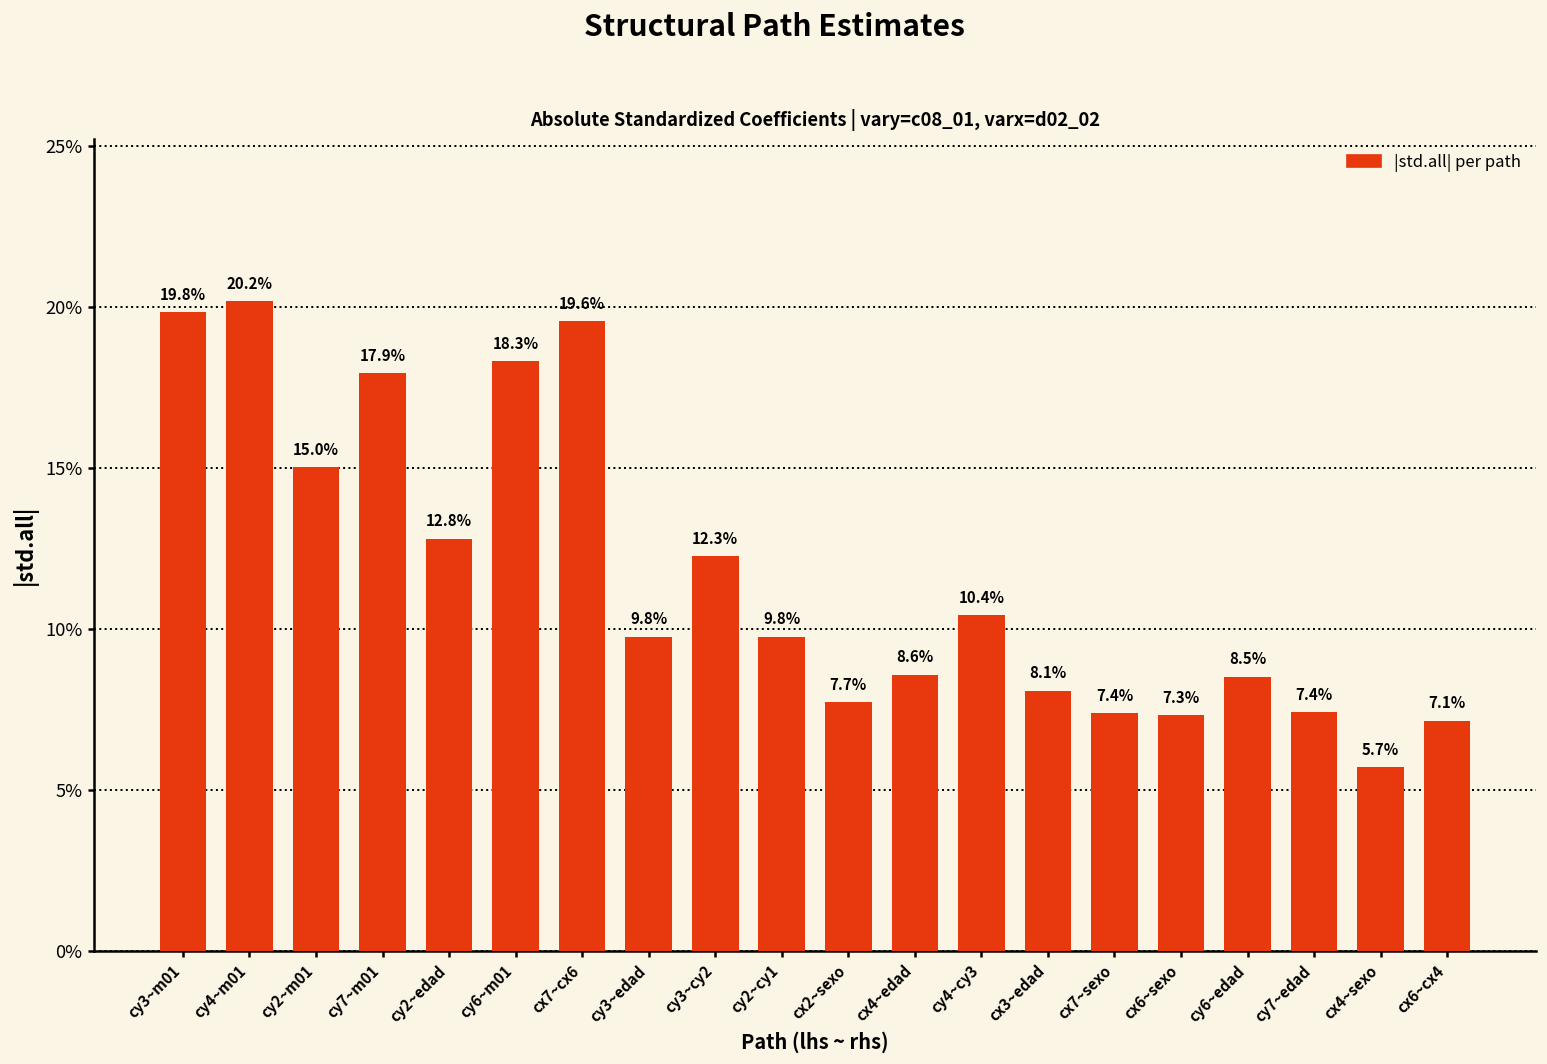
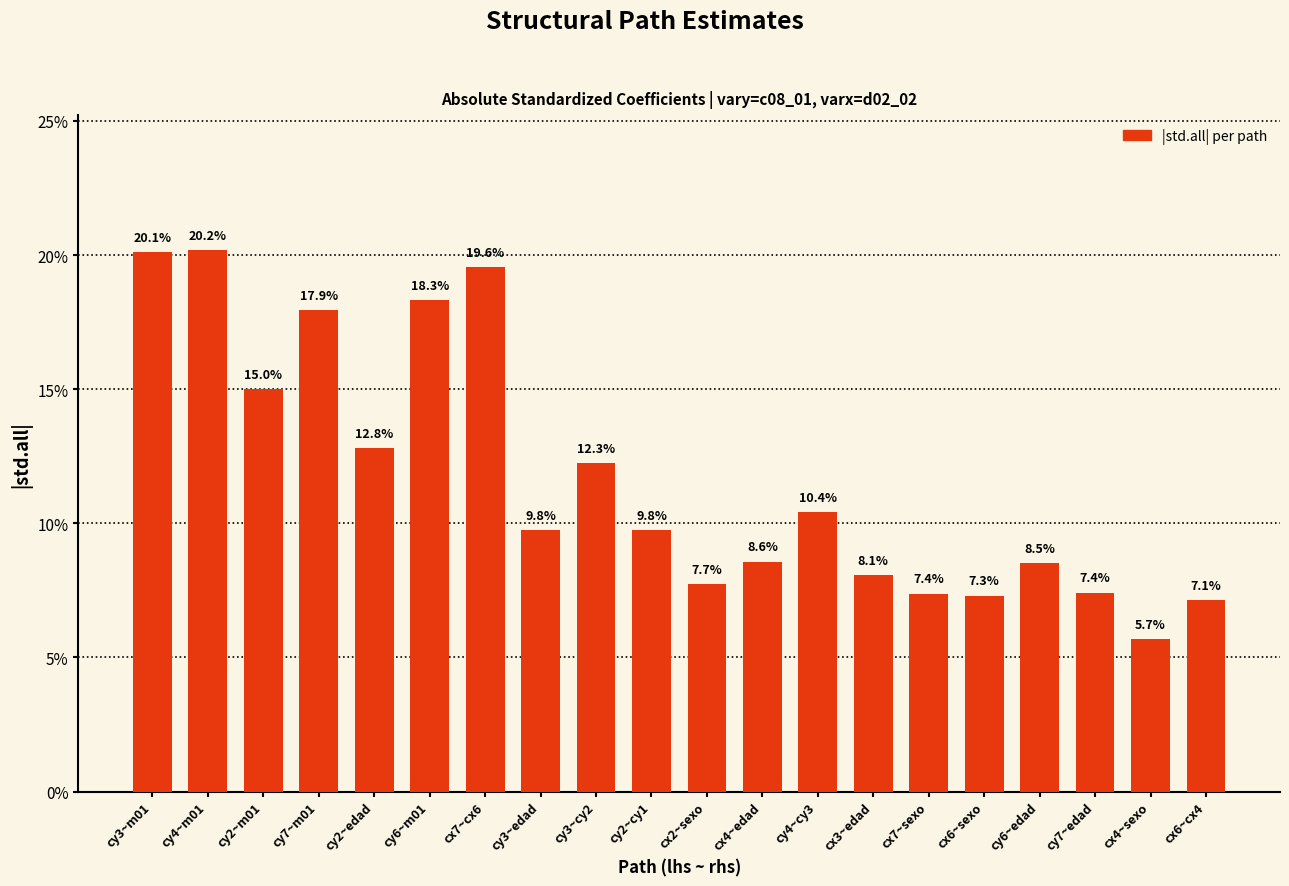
cy3~m01: 19.8% -> 20.1%
